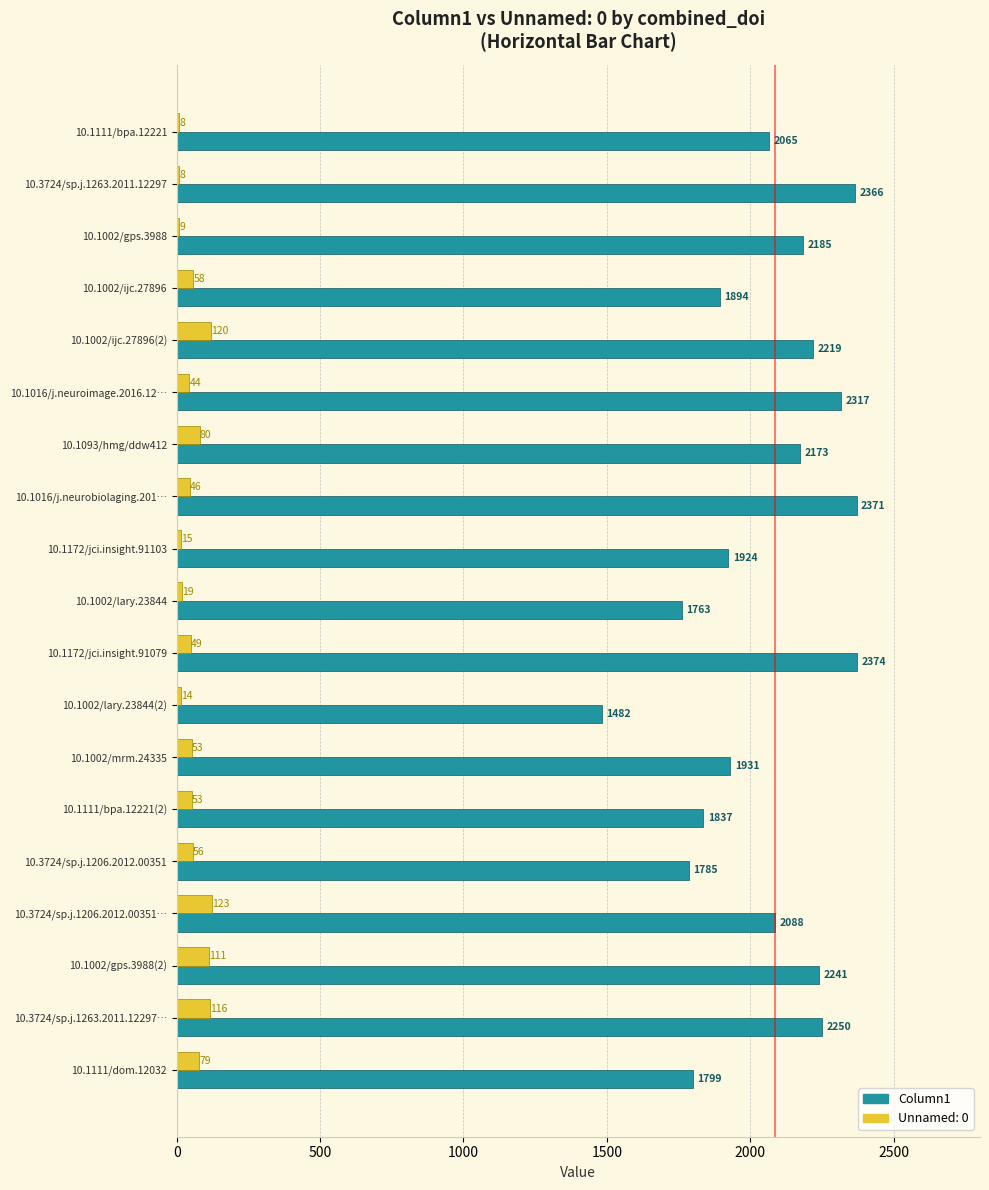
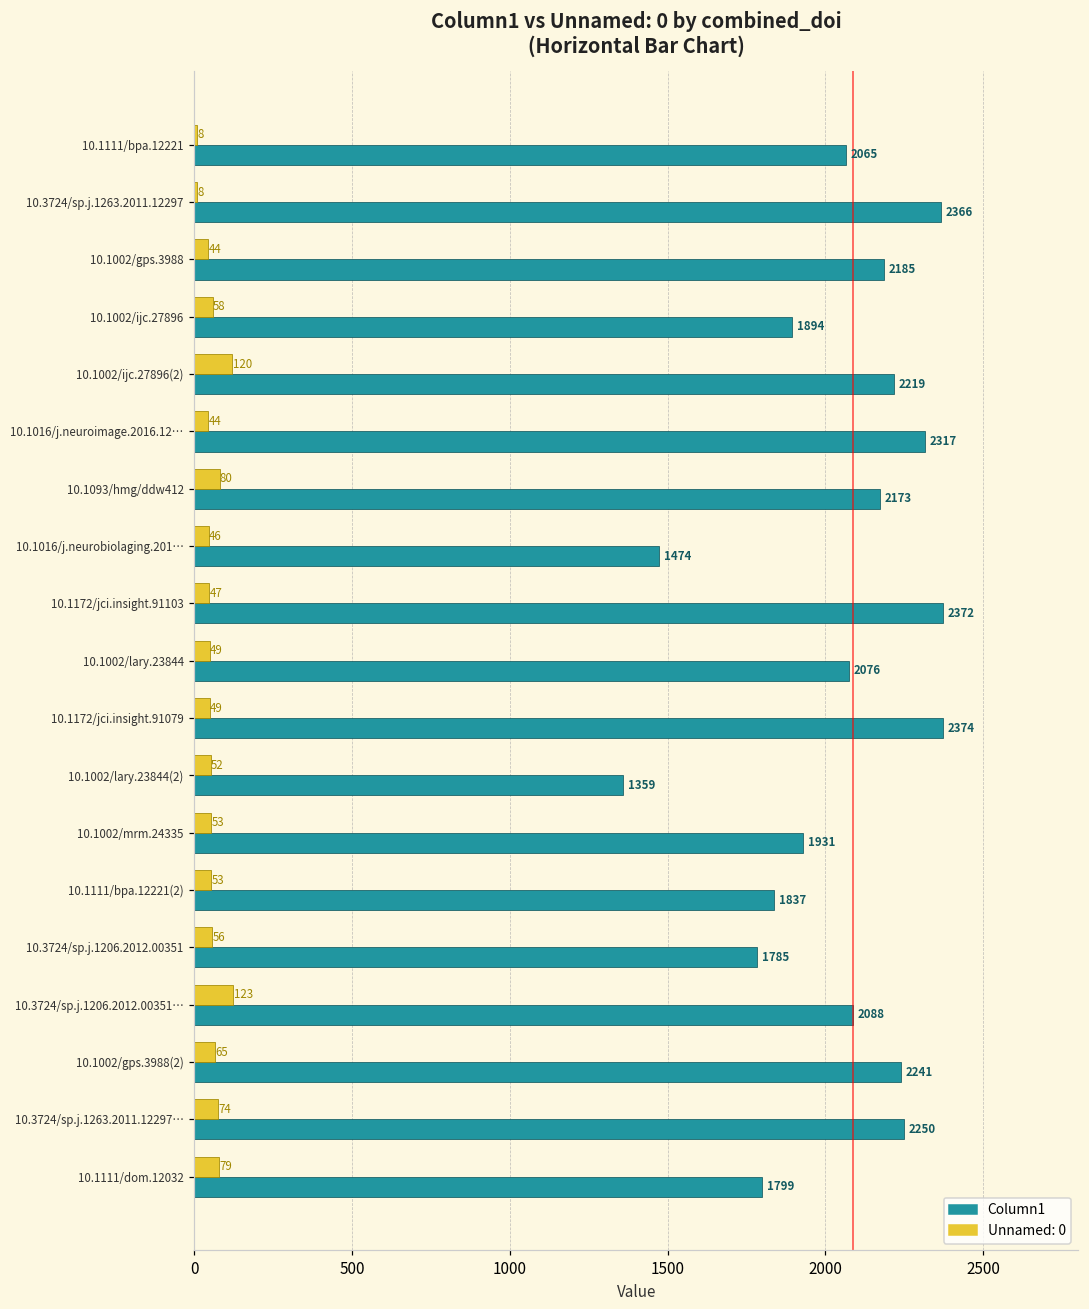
Unnamed: 0, 10.1002/gps.3988: 9 -> 44
Column1, 10.1016/j.neurobiolaging.201…: 2371 -> 1474
Unnamed: 0, 10.1172/jci.insight.91103: 15 -> 47
Column1, 10.1172/jci.insight.91103: 1924 -> 2372
Unnamed: 0, 10.1002/lary.23844: 19 -> 49
Column1, 10.1002/lary.23844: 1763 -> 2076
Unnamed: 0, 10.1002/lary.23844(2): 14 -> 52
Column1, 10.1002/lary.23844(2): 1482 -> 1359
Unnamed: 0, 10.1002/gps.3988(2): 111 -> 65
Unnamed: 0, 10.3724/sp.j.1263.2011.12297…: 116 -> 74
